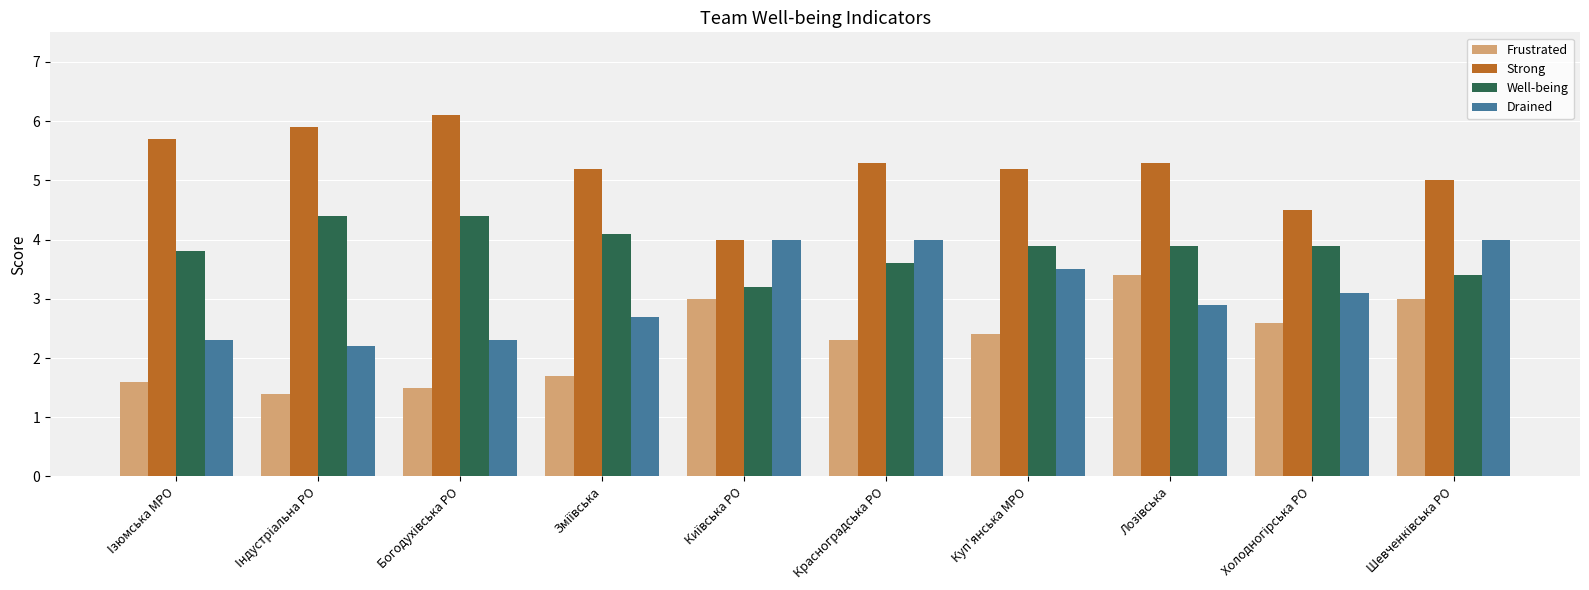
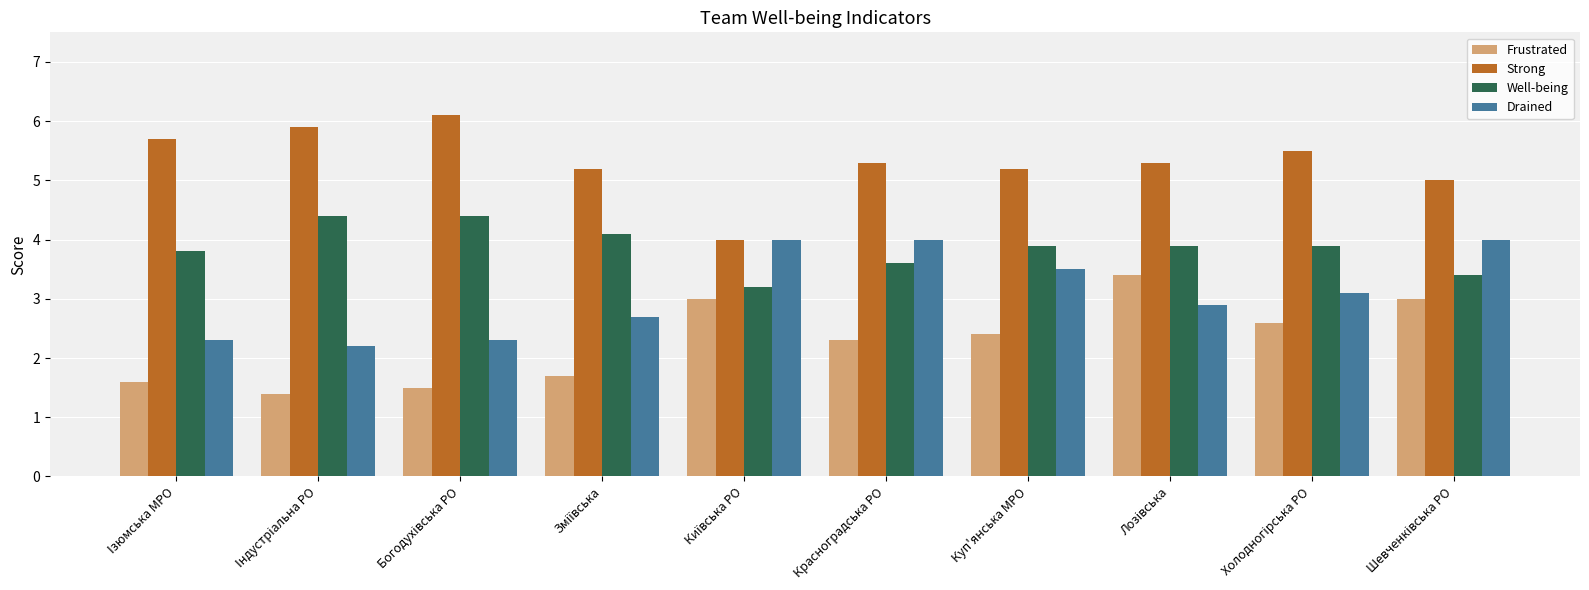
Strong, Холодногірська РО: 4.5 -> 5.5
